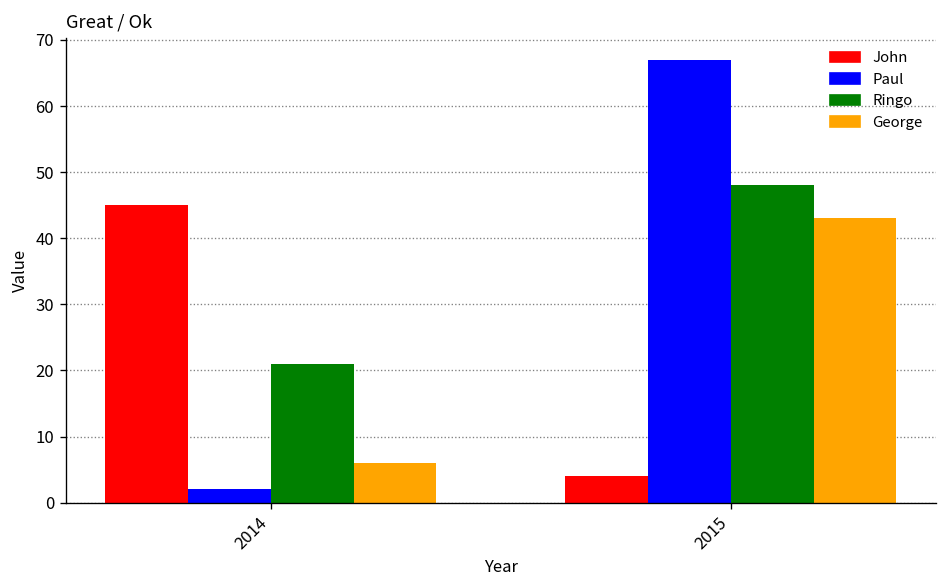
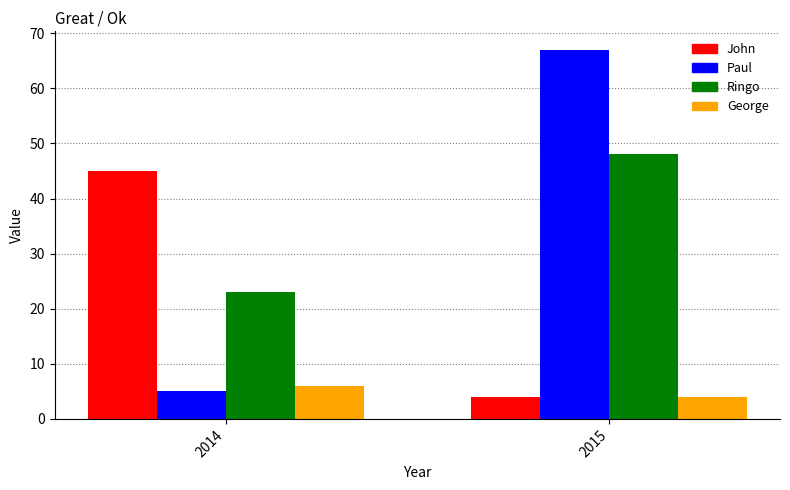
Paul, 2014: 2 -> 5
Ringo, 2014: 21 -> 23
George, 2015: 43 -> 4
